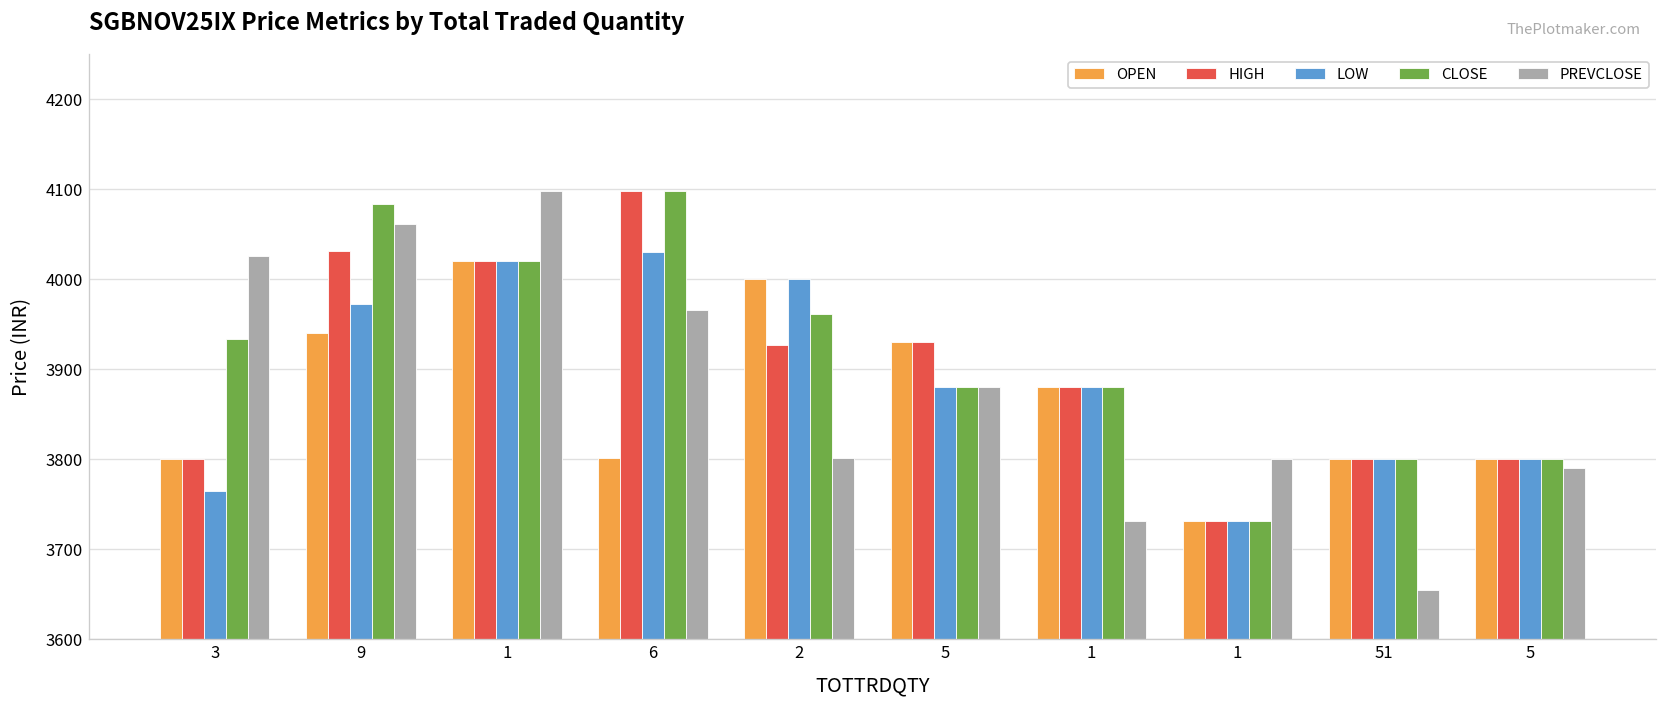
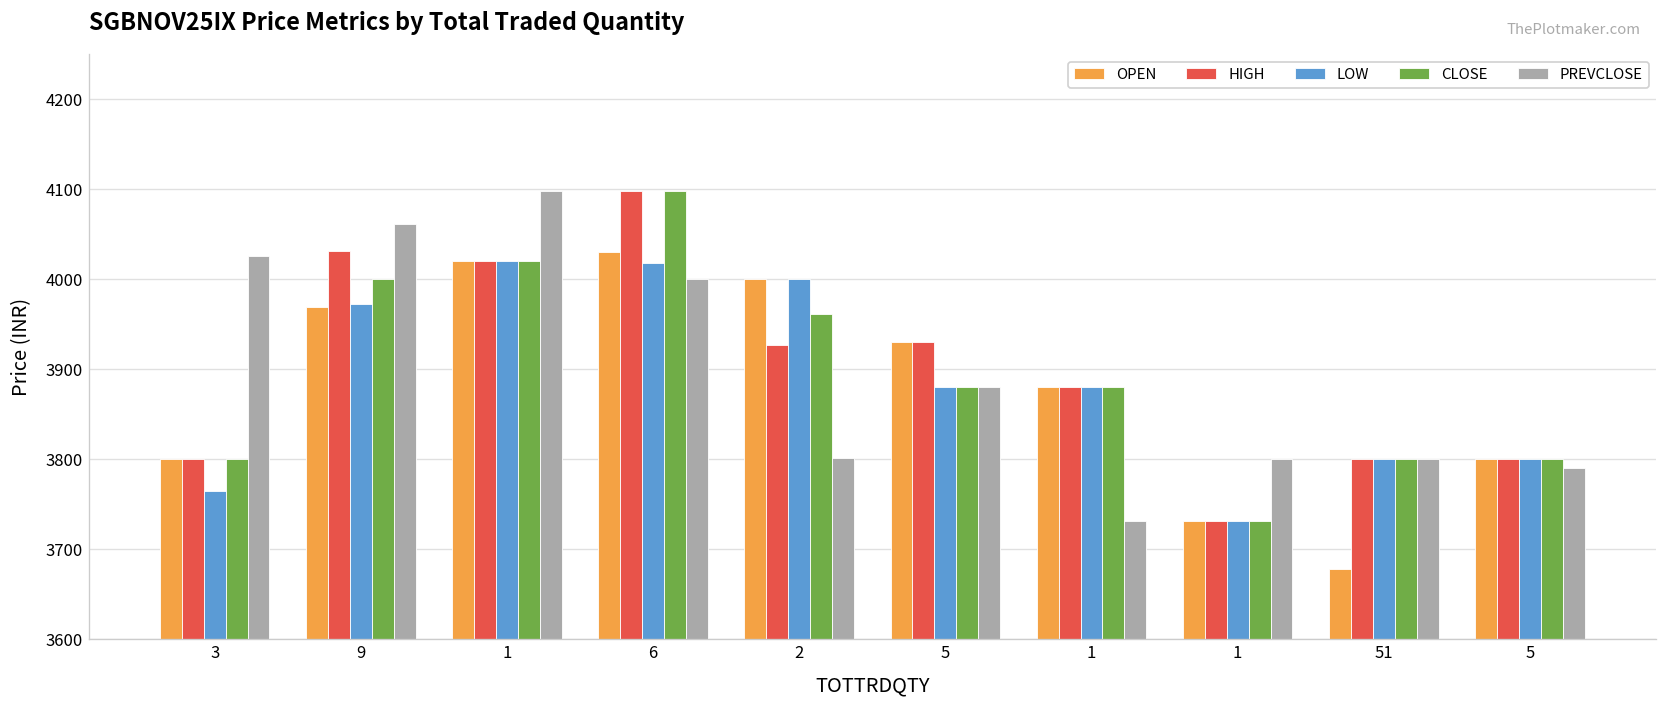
CLOSE, 3: 3930 -> 3800
OPEN, 9: 3940 -> 3970
CLOSE, 9: 4080 -> 4000
OPEN, 6: 3800 -> 4030
LOW, 6: 4030 -> 4020
PREVCLOSE, 6: 3970 -> 4000
OPEN, 51: 3800 -> 3680
PREVCLOSE, 51: 3650 -> 3800
